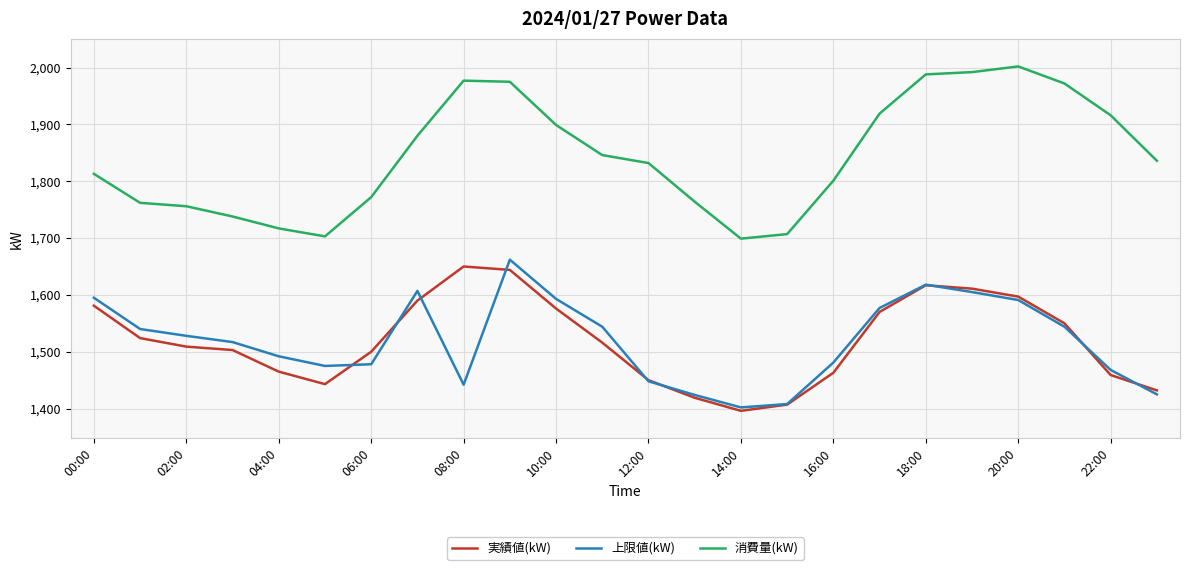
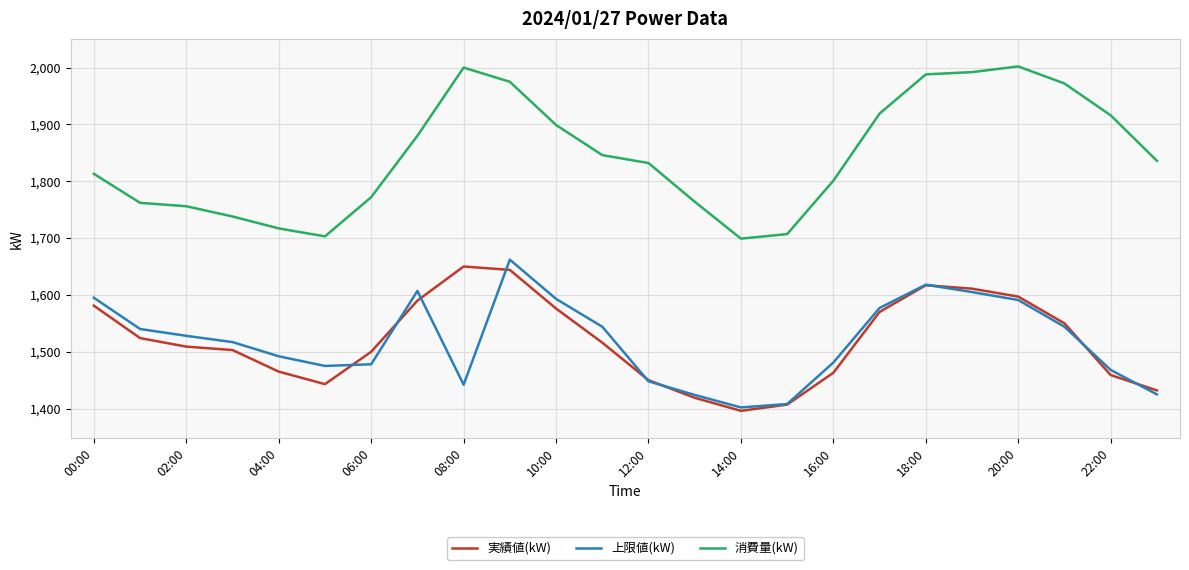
消費量(kW), 08:00: 1,980 -> 2,000
